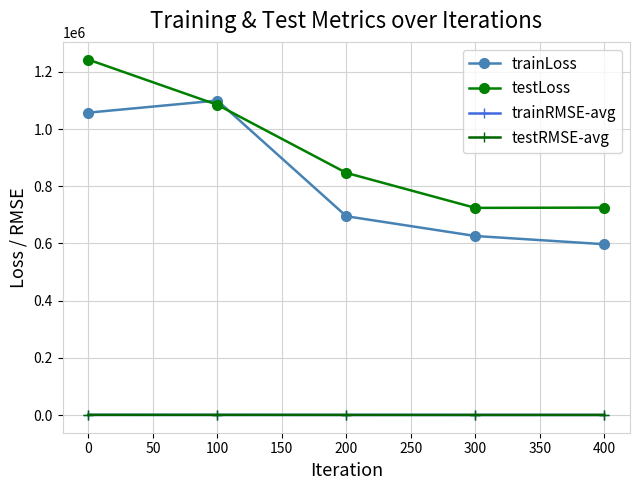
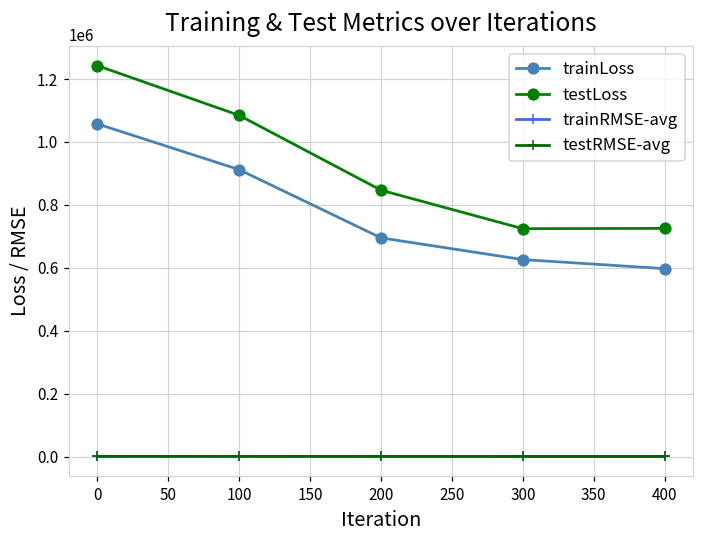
trainLoss, 100: 1100000 -> 910000
